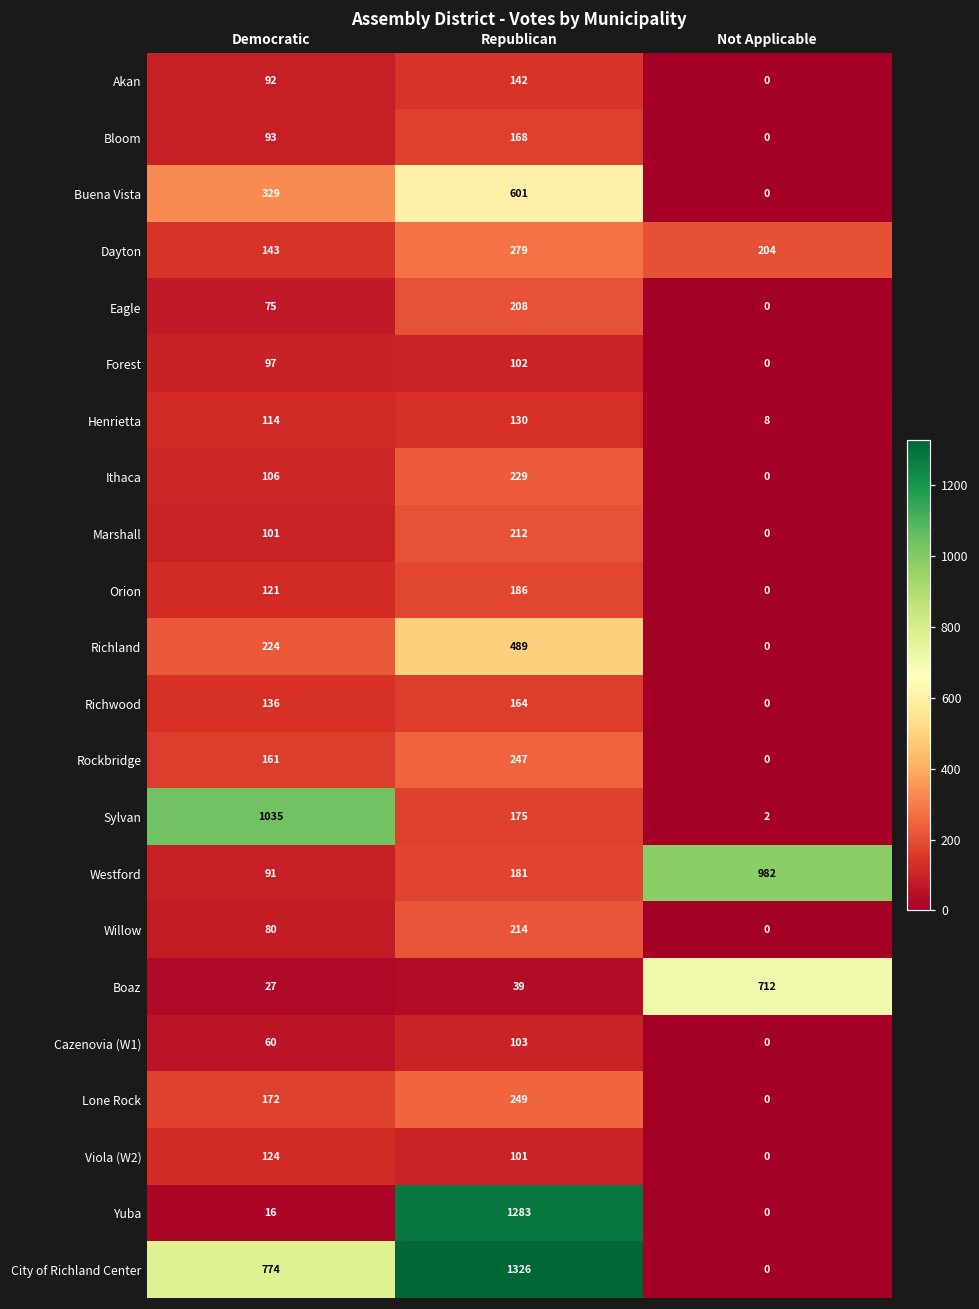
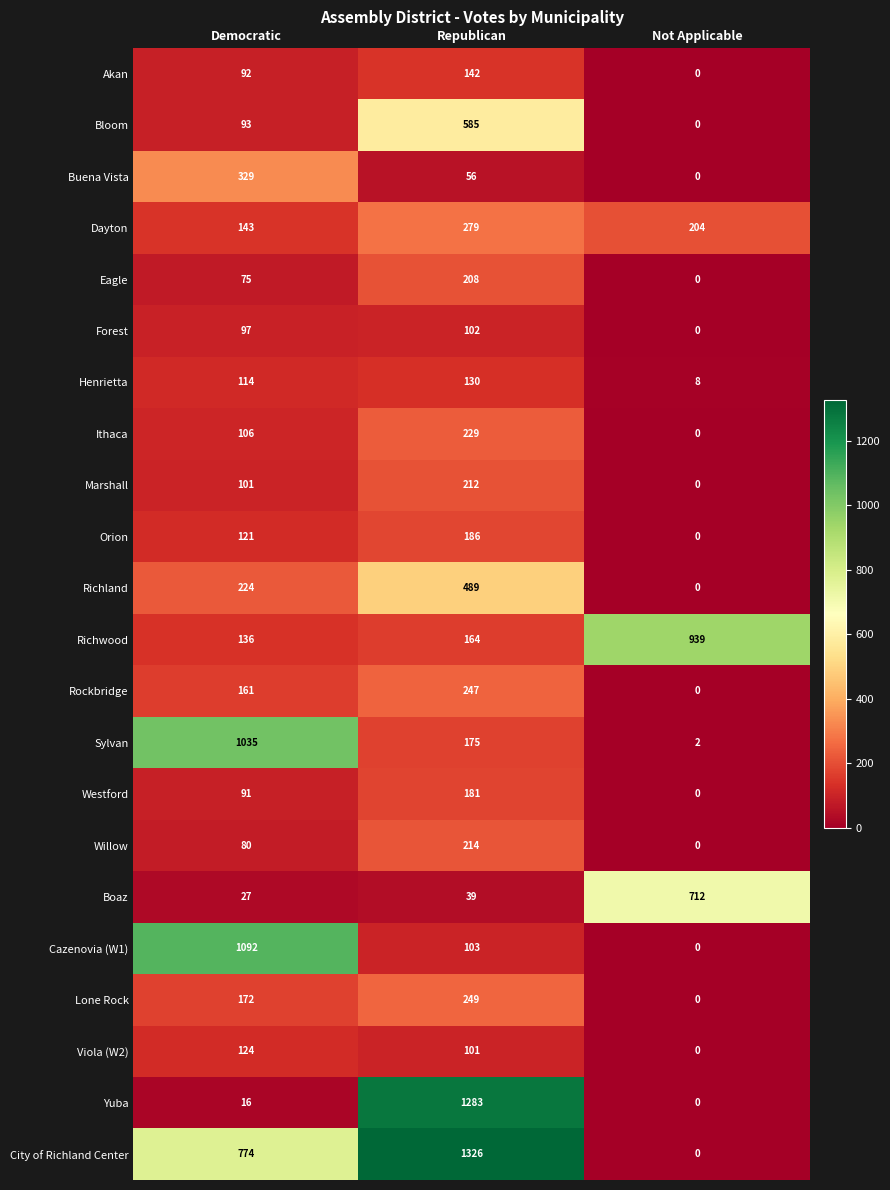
Bloom, Republican: 168 -> 585
Buena Vista, Republican: 601 -> 56
Richwood, Not Applicable: 0 -> 939
Westford, Not Applicable: 982 -> 0
Cazenovia (W1), Democratic: 60 -> 1092
